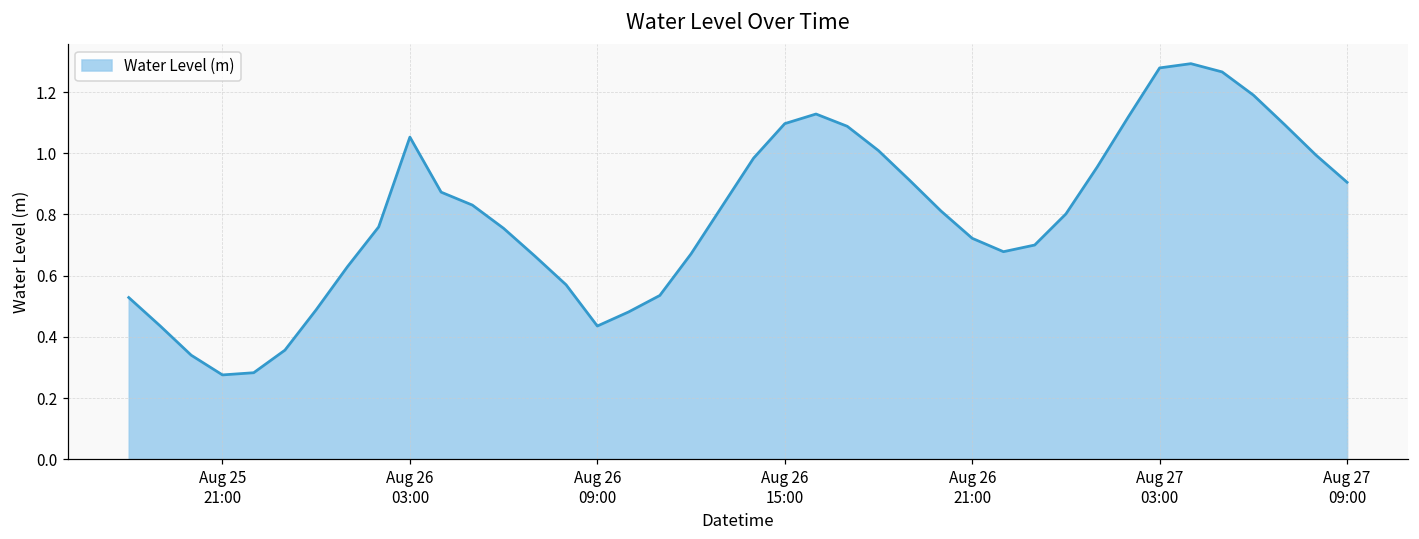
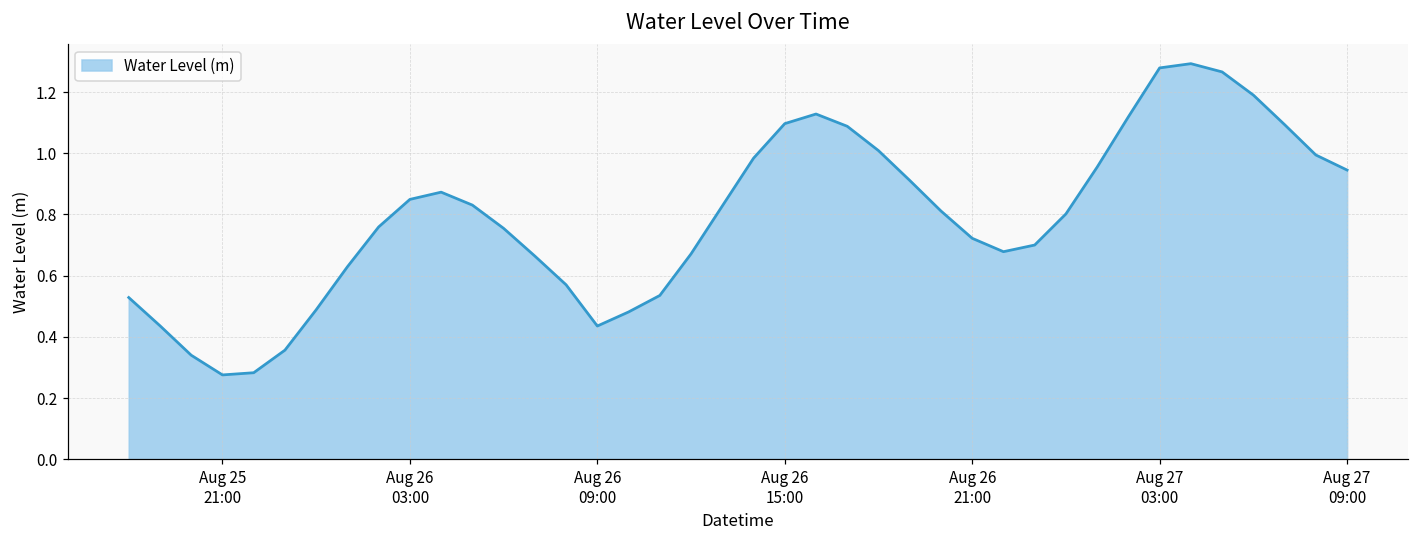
Aug 26 03:00: 1.05 -> 0.85
Aug 27 09:00: 0.91 -> 0.95
